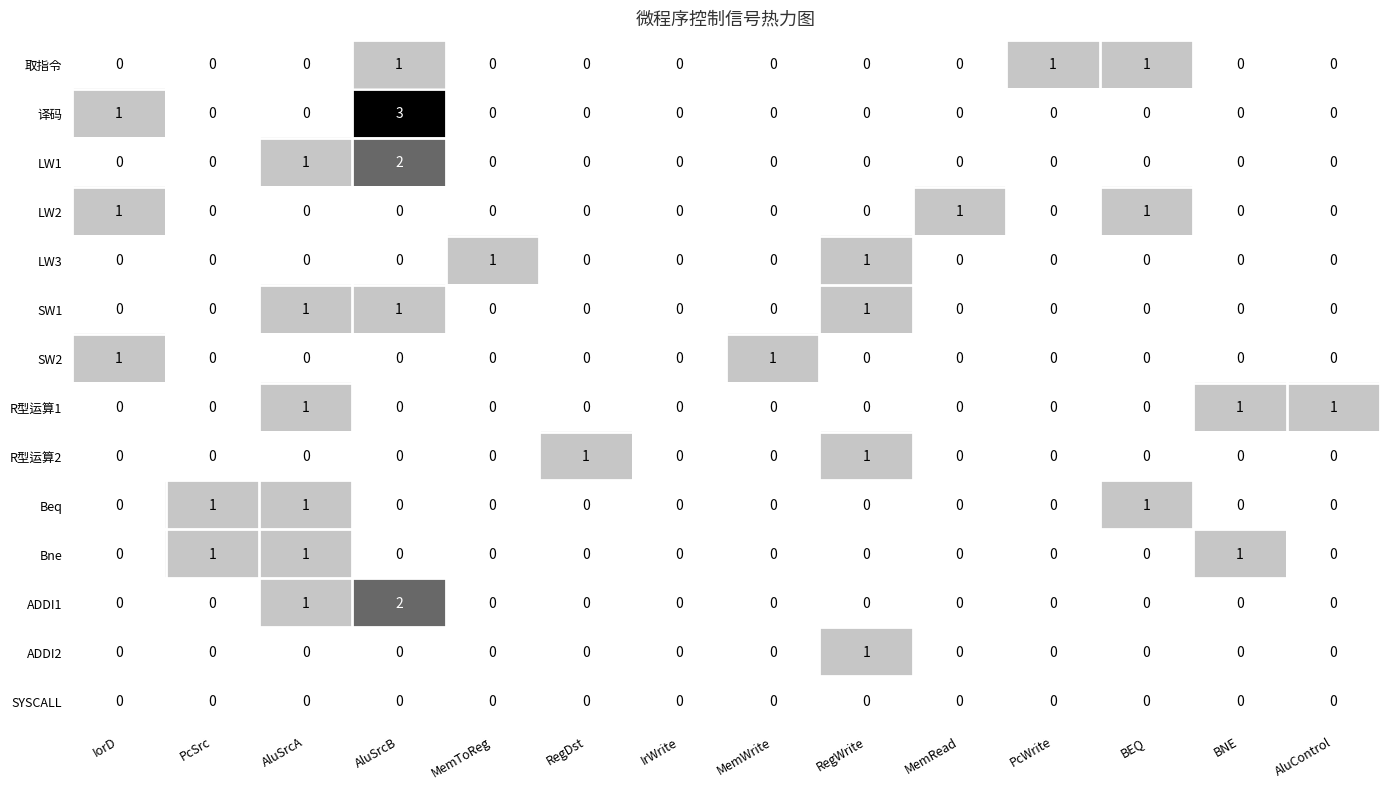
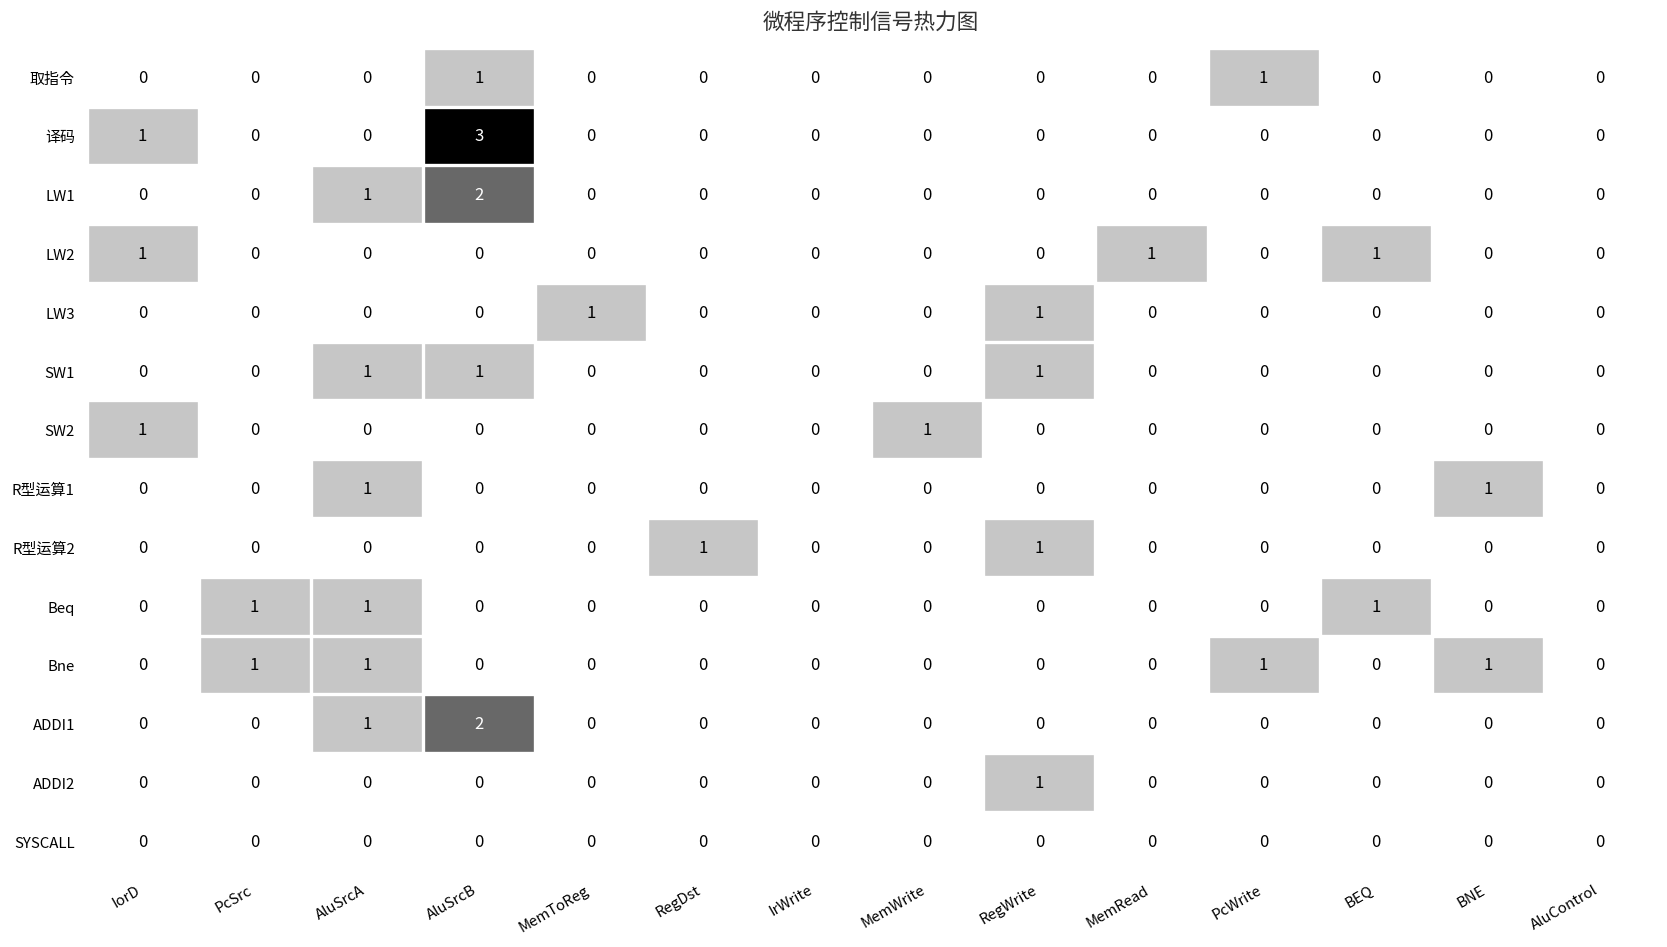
取指令, BEQ: 1 -> 0
R型运算1, AluControl: 1 -> 0
Bne, PcWrite: 0 -> 1
